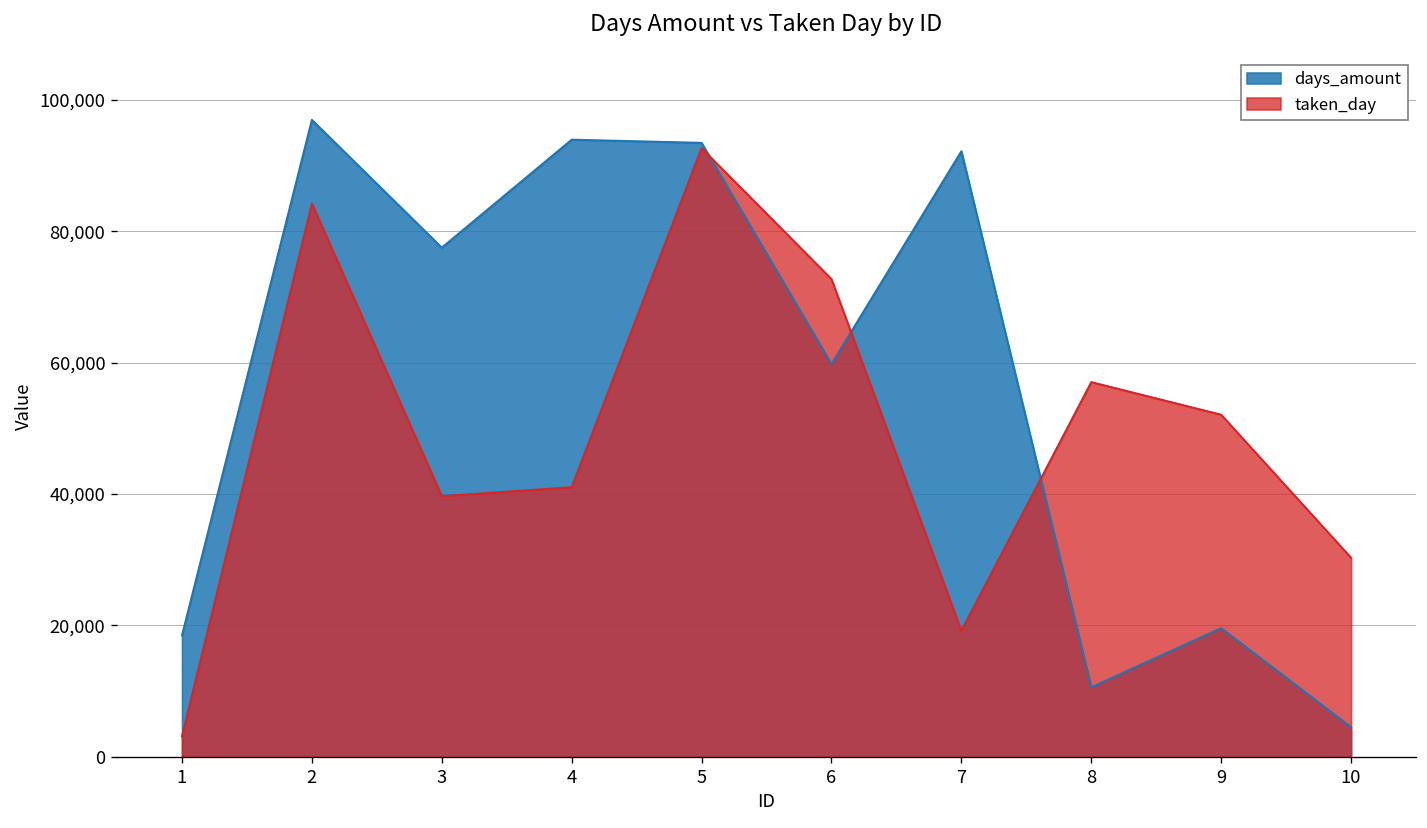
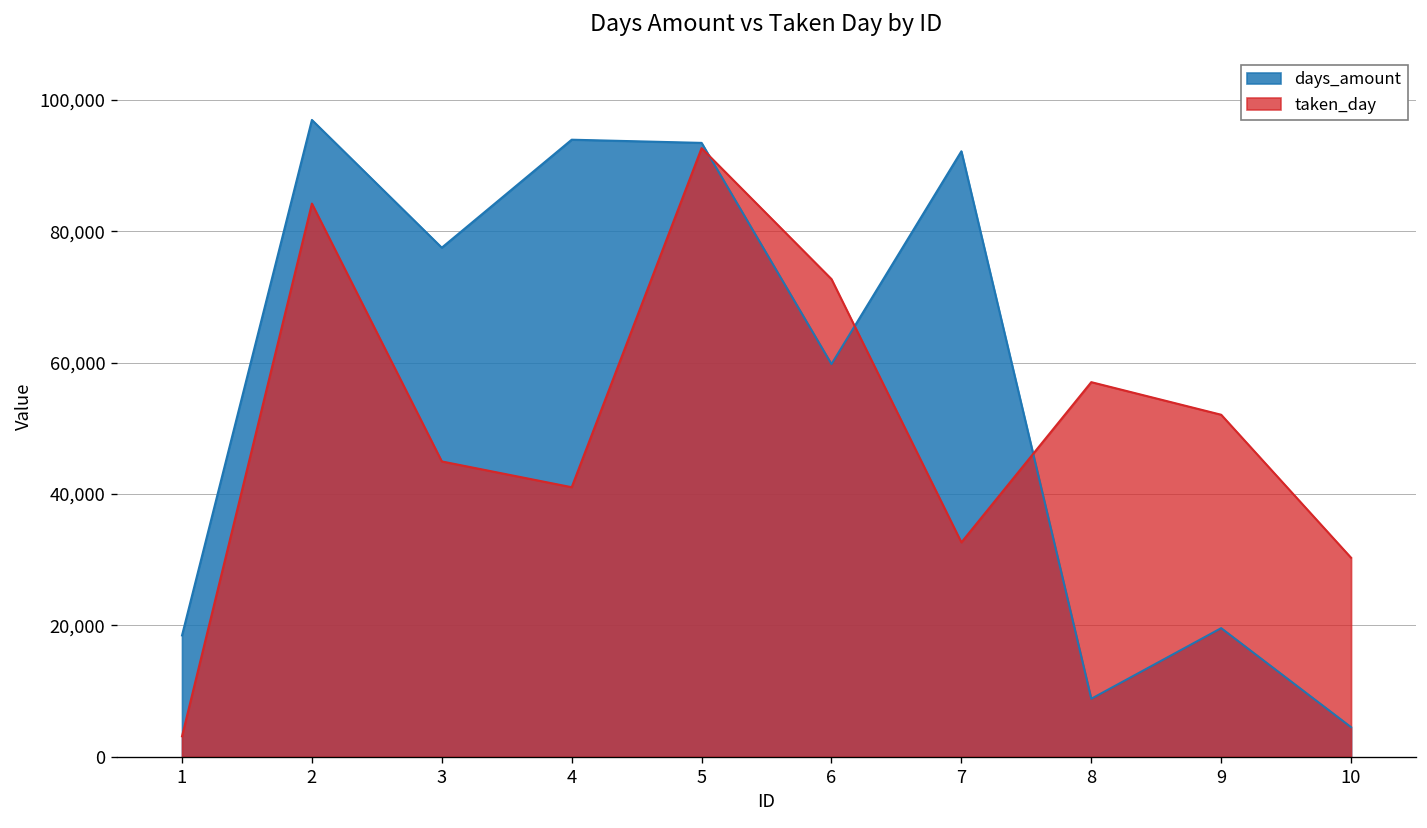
taken_day, 3: 40,000 -> 45,000
taken_day, 7: 19,000 -> 33,000
days_amount, 8: 11,000 -> 9,000
